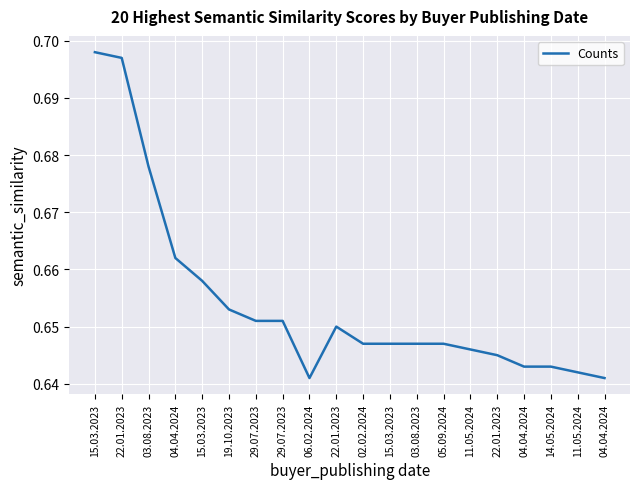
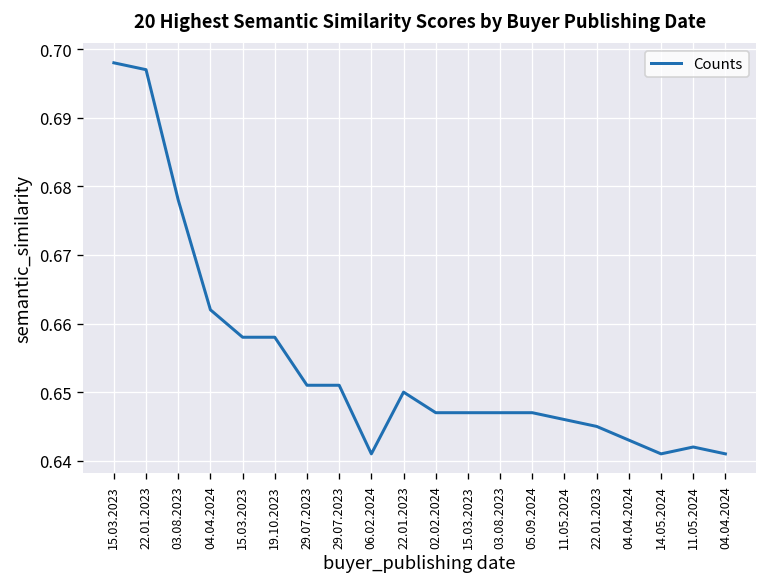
19.10.2023: 0.653 -> 0.658
14.05.2024: 0.643 -> 0.641
